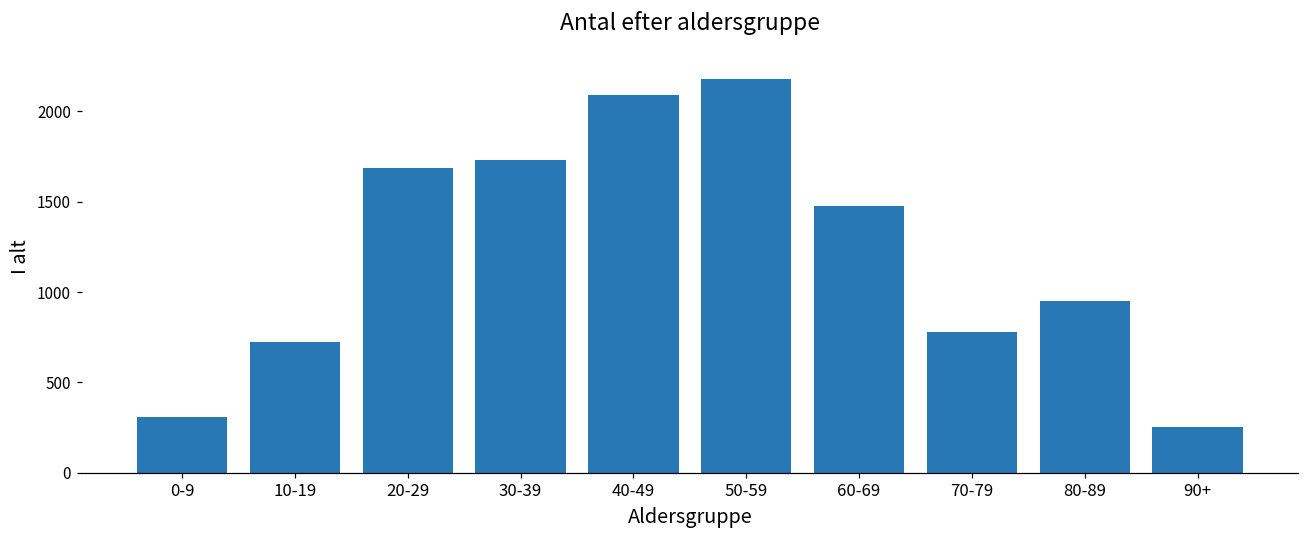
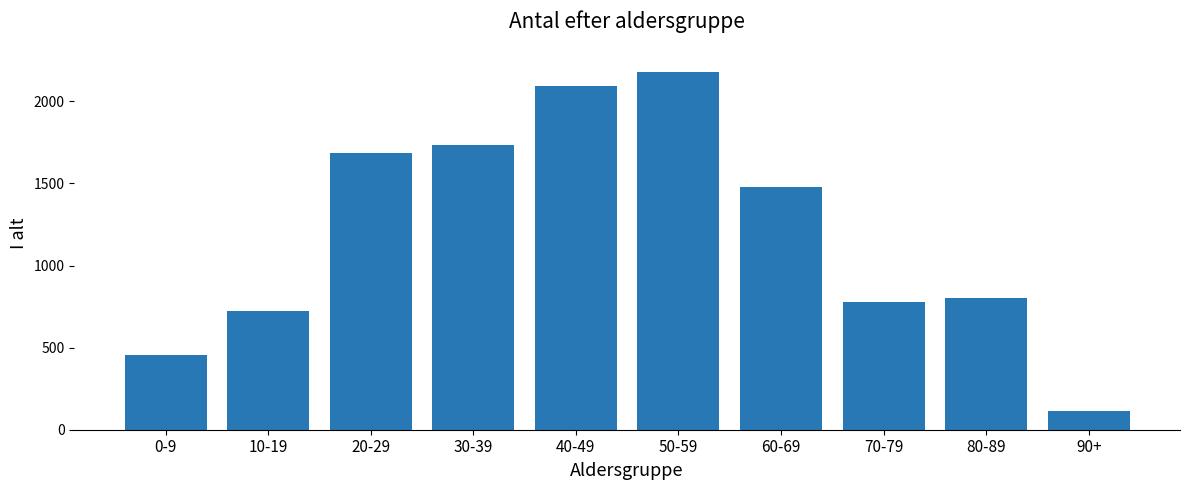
0-9: 310 -> 460
80-89: 950 -> 800
90+: 260 -> 120
